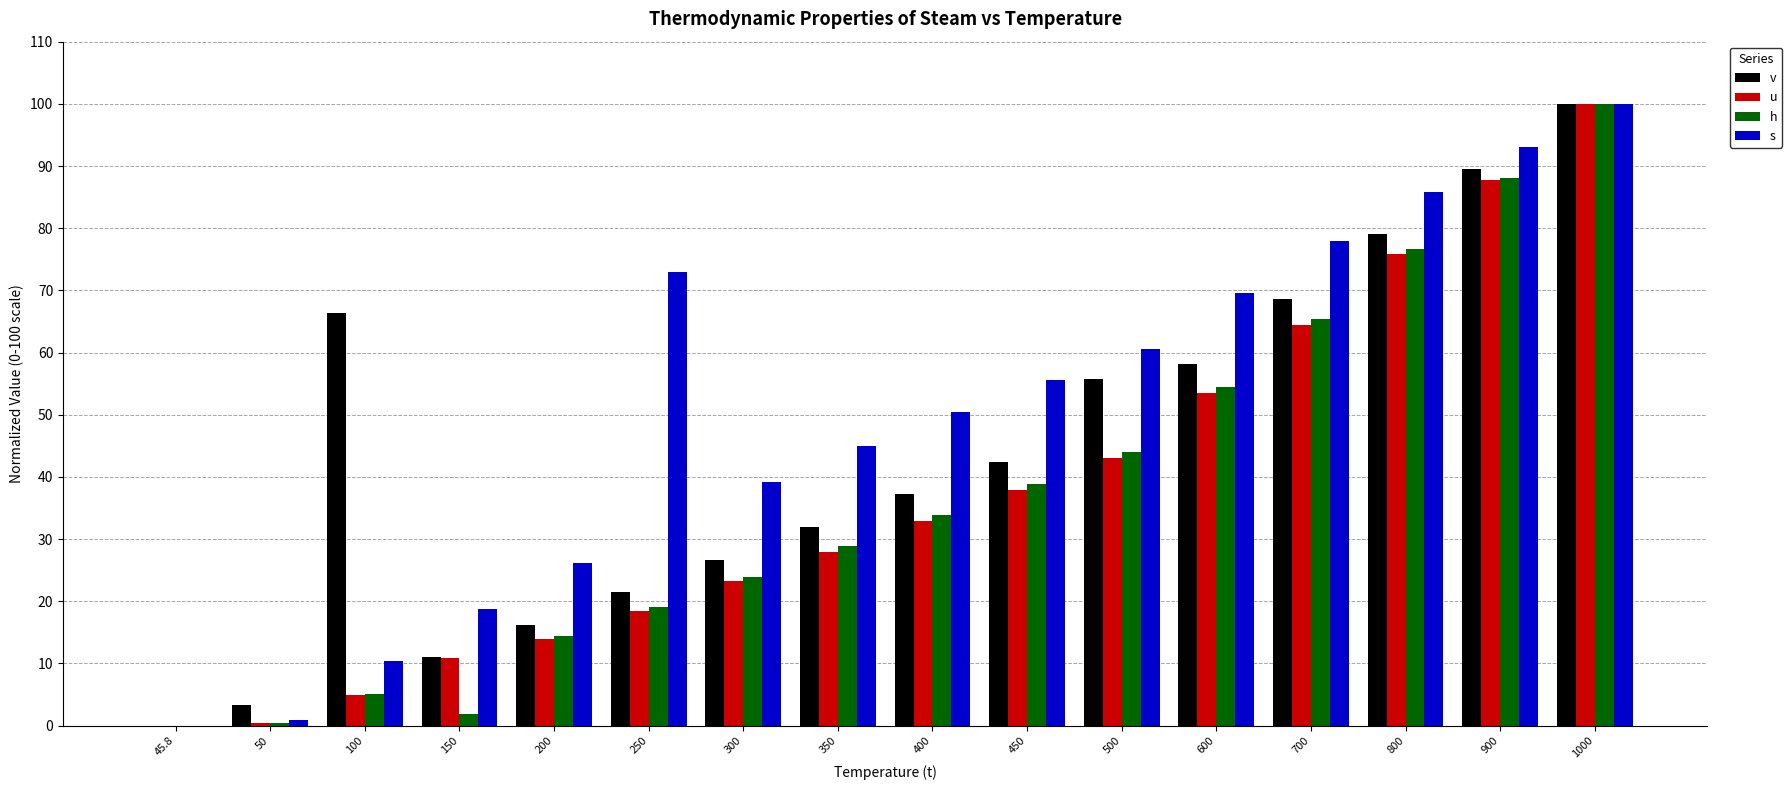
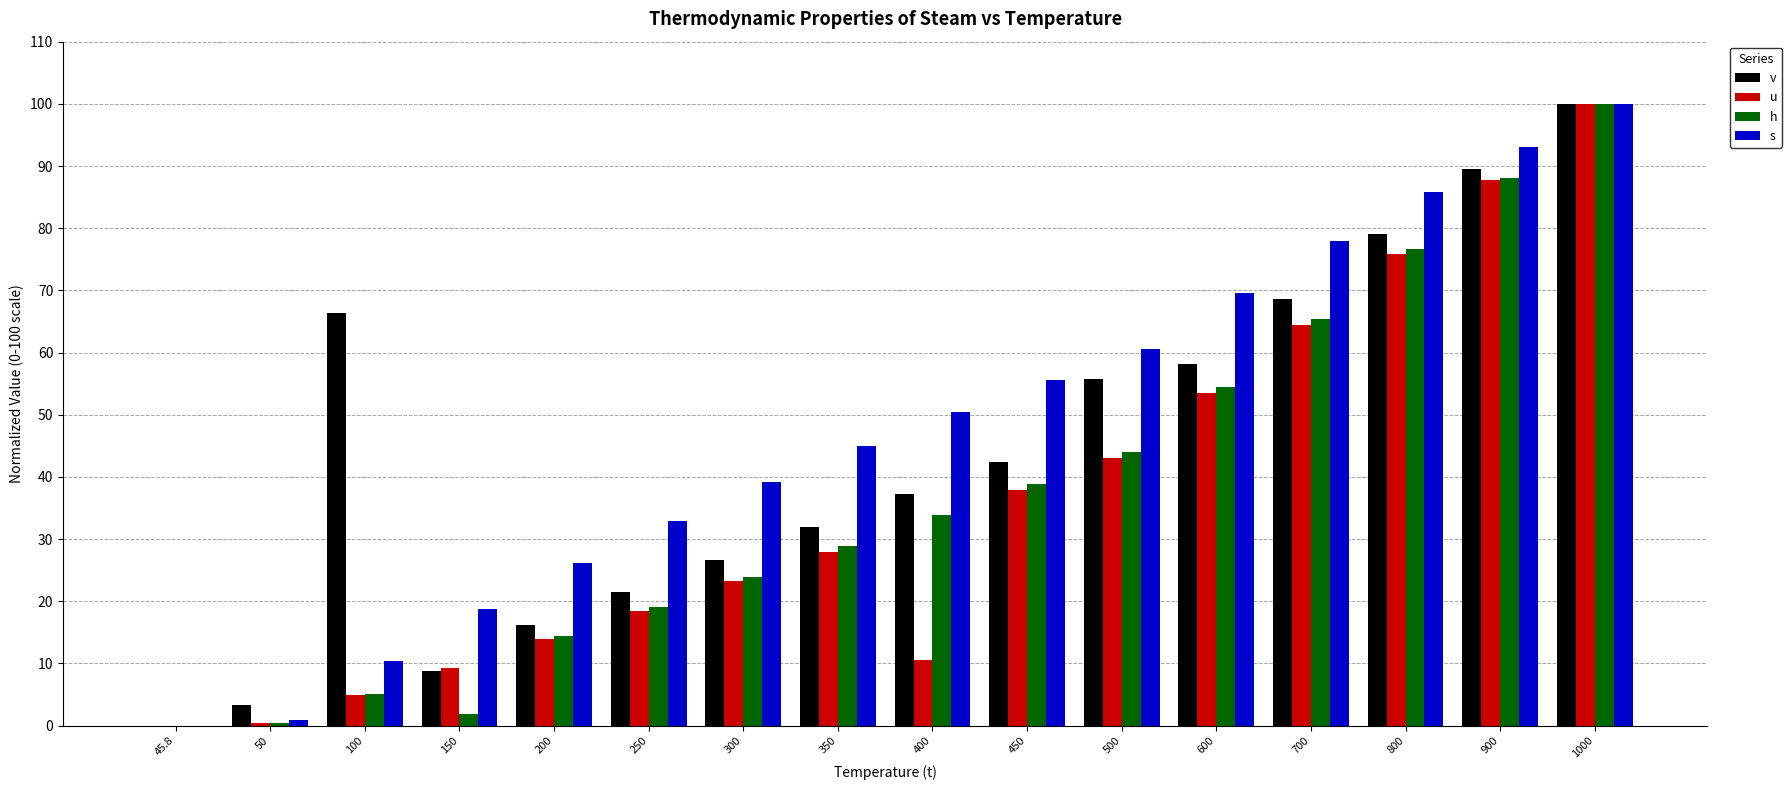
v, 150: 11 -> 9
u, 150: 11 -> 9
s, 250: 73 -> 33
u, 400: 33 -> 11
